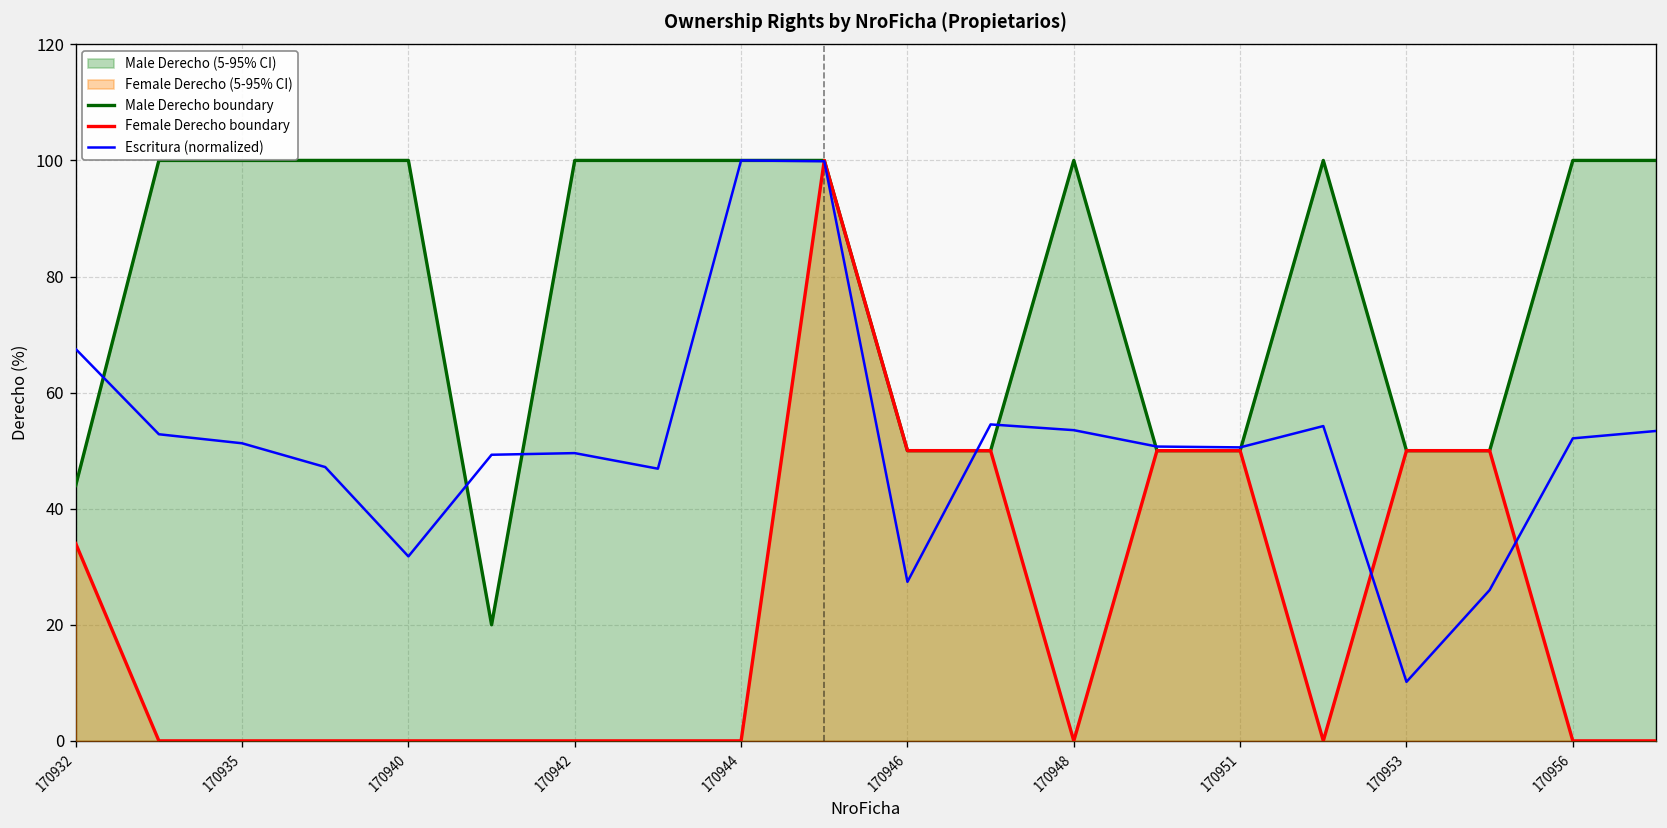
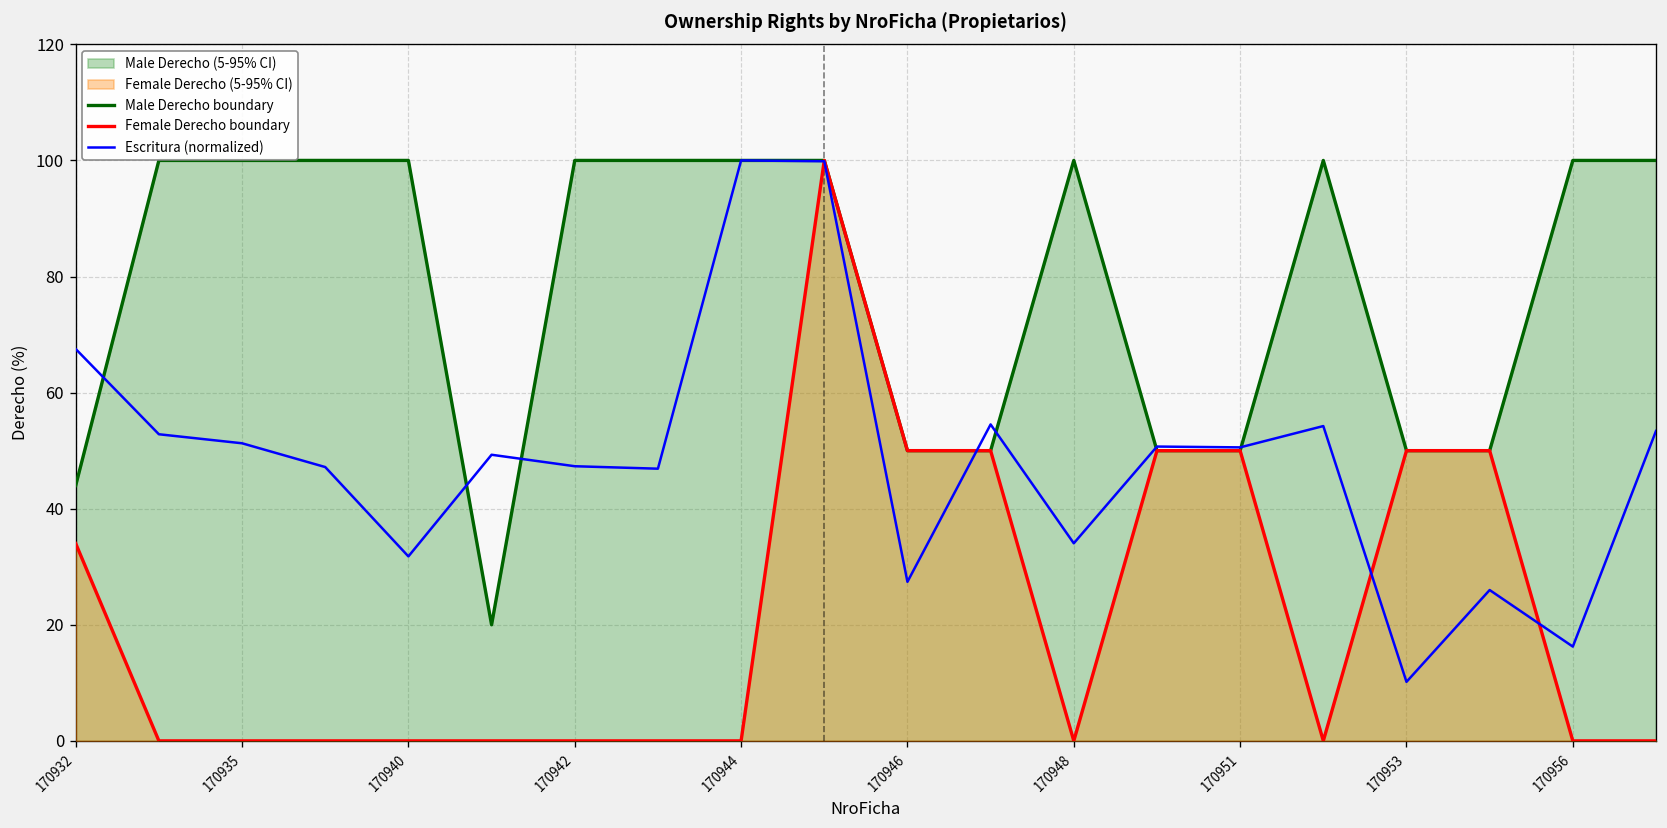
Escritura (normalized), 170942: 50 -> 47
Escritura (normalized), 170948: 54 -> 34
Escritura (normalized), 170956: 52 -> 16
